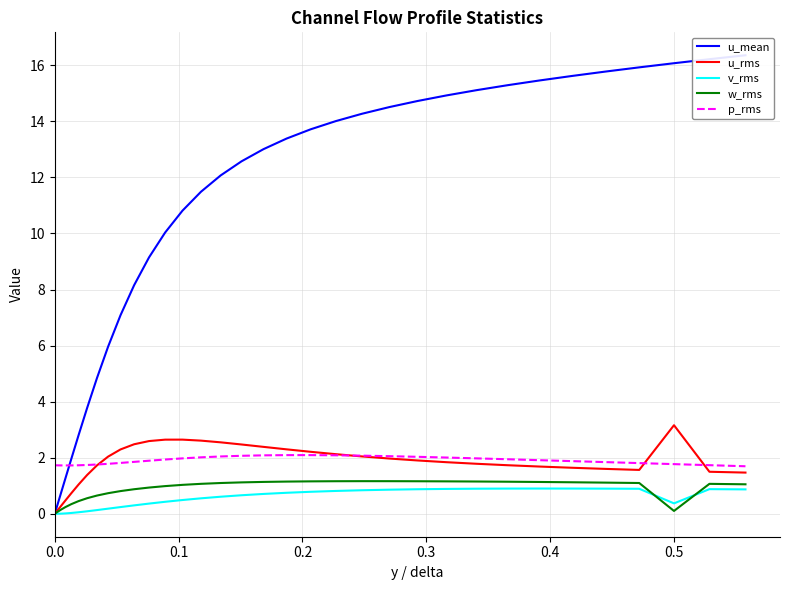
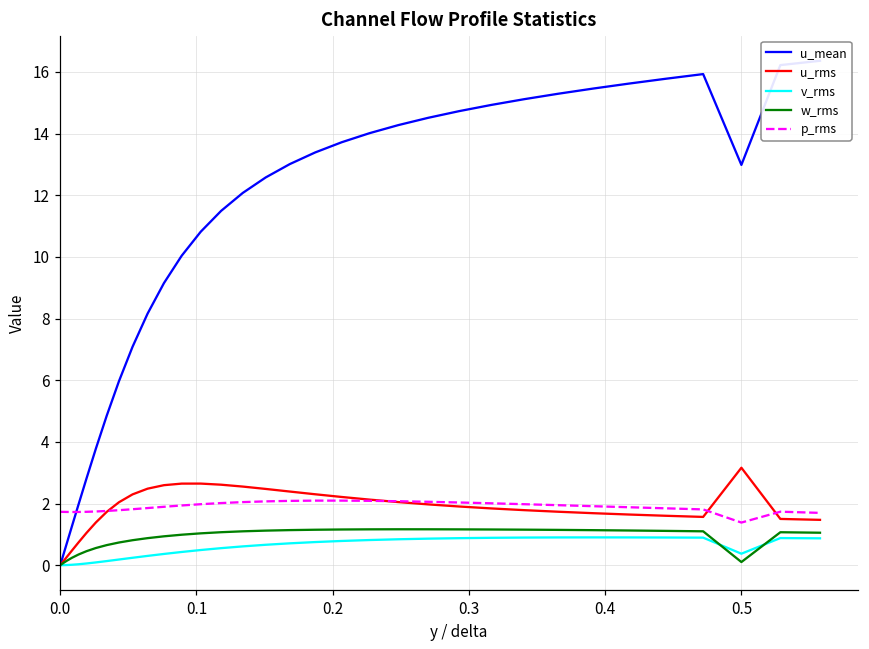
u_mean, 0.5: 16.1 -> 13.0
p_rms, 0.5: 1.8 -> 1.4
